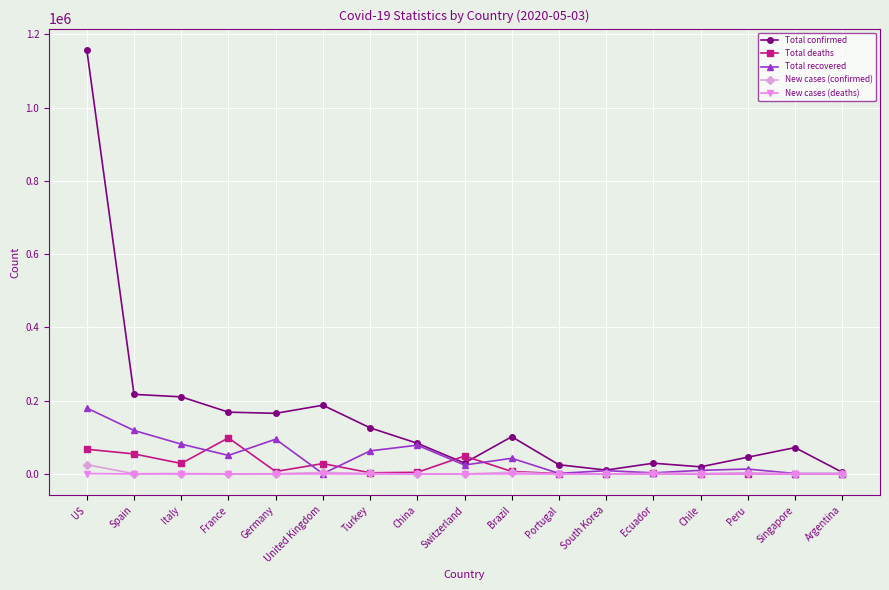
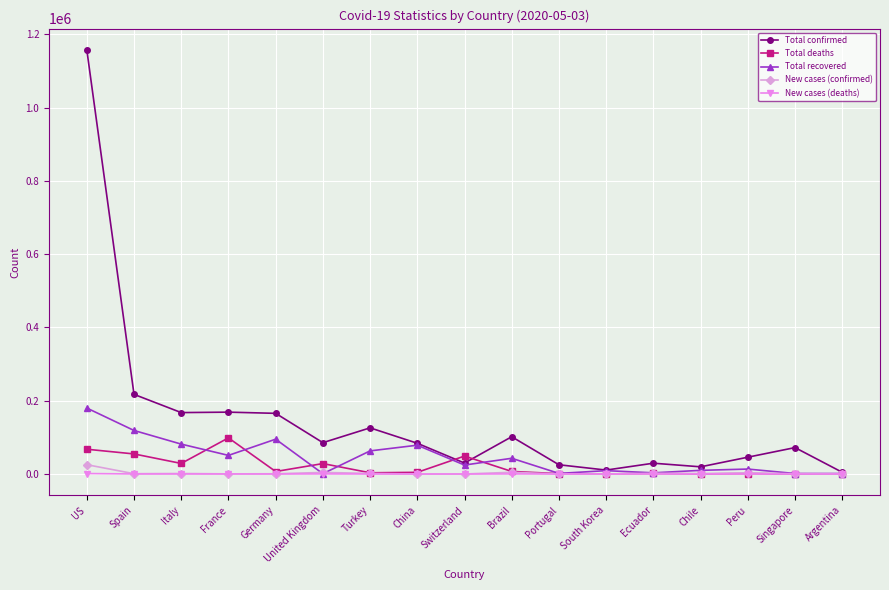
Total confirmed, Italy: 210000 -> 170000
Total confirmed, United Kingdom: 190000 -> 90000
